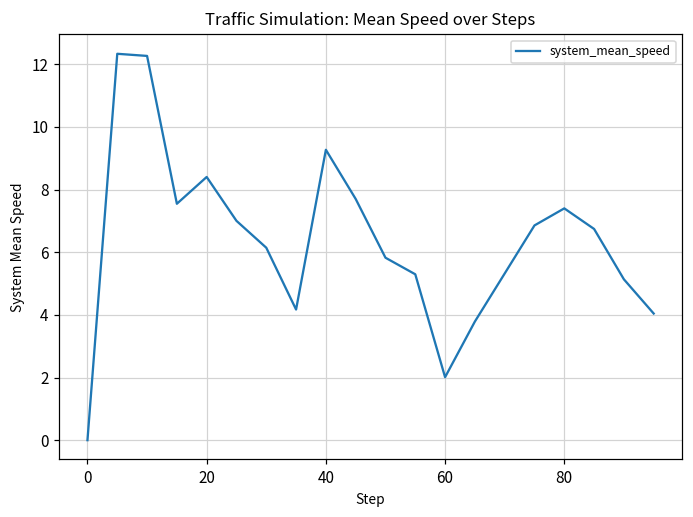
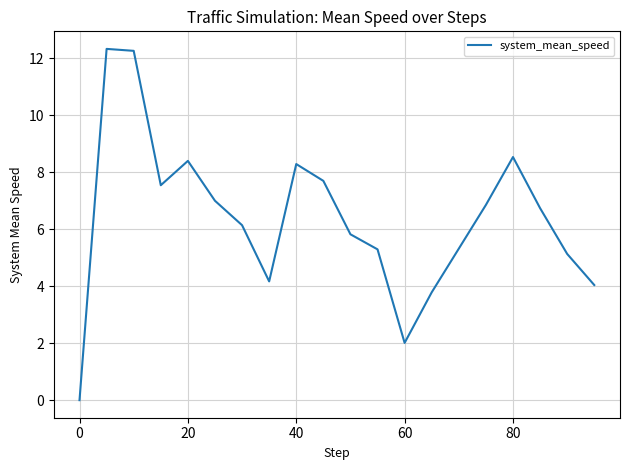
40: 9.3 -> 8.3
80: 7.4 -> 8.5
